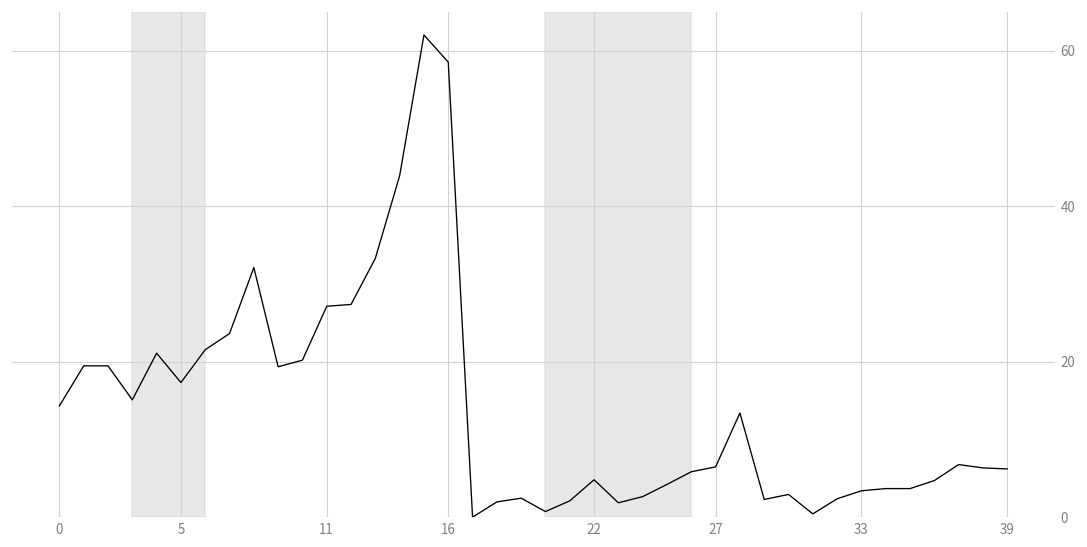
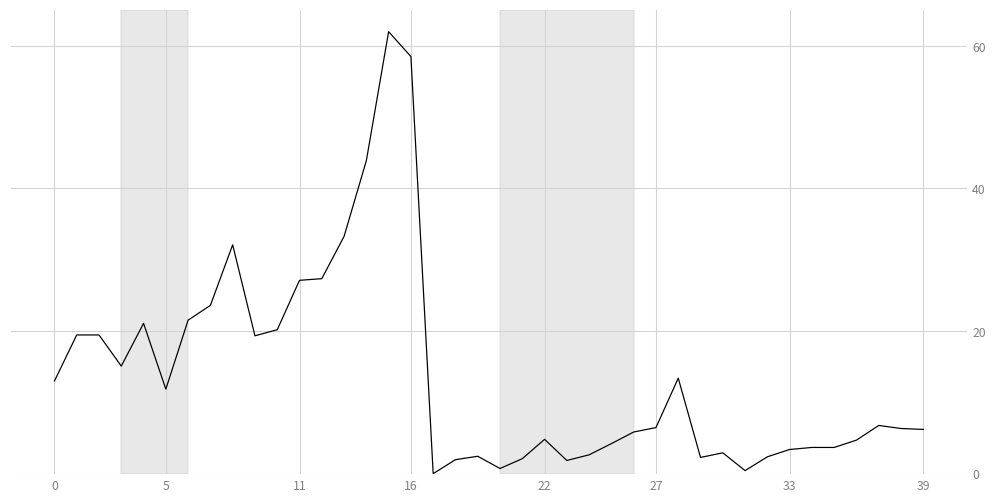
0: 14 -> 13
5: 17 -> 12
